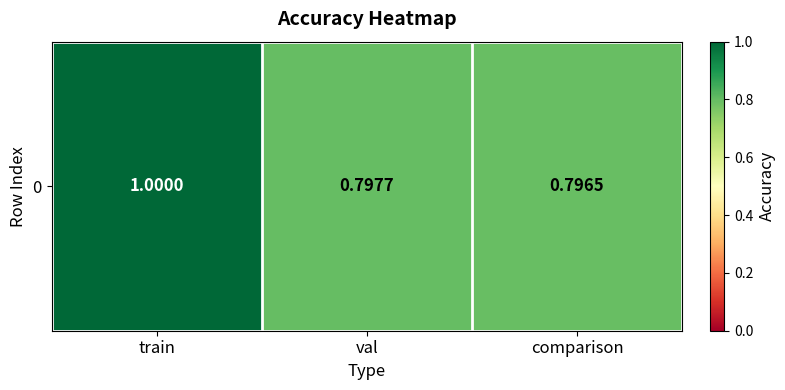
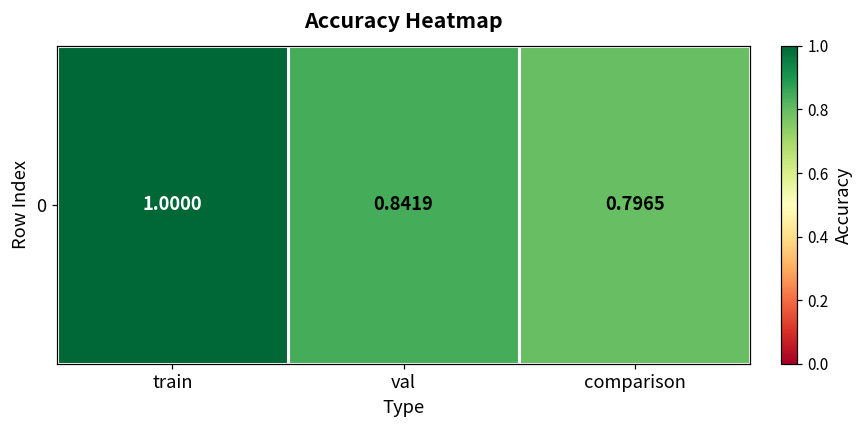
0, val: 0.7977 -> 0.8419
